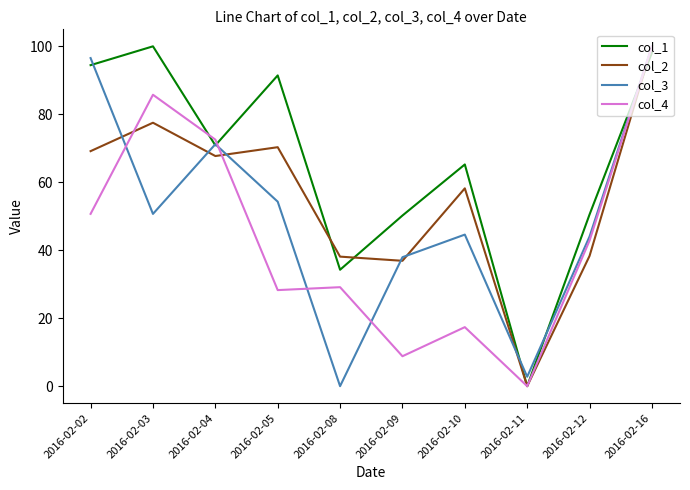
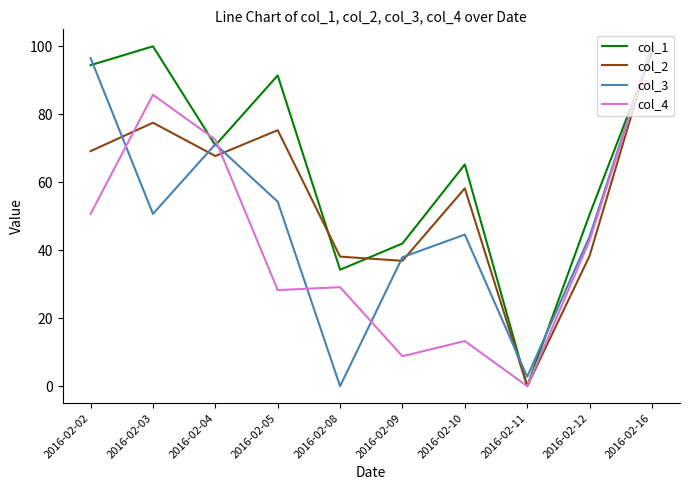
col_2, 2016-02-05: 70 -> 75
col_1, 2016-02-09: 50 -> 42
col_4, 2016-02-10: 17 -> 13
